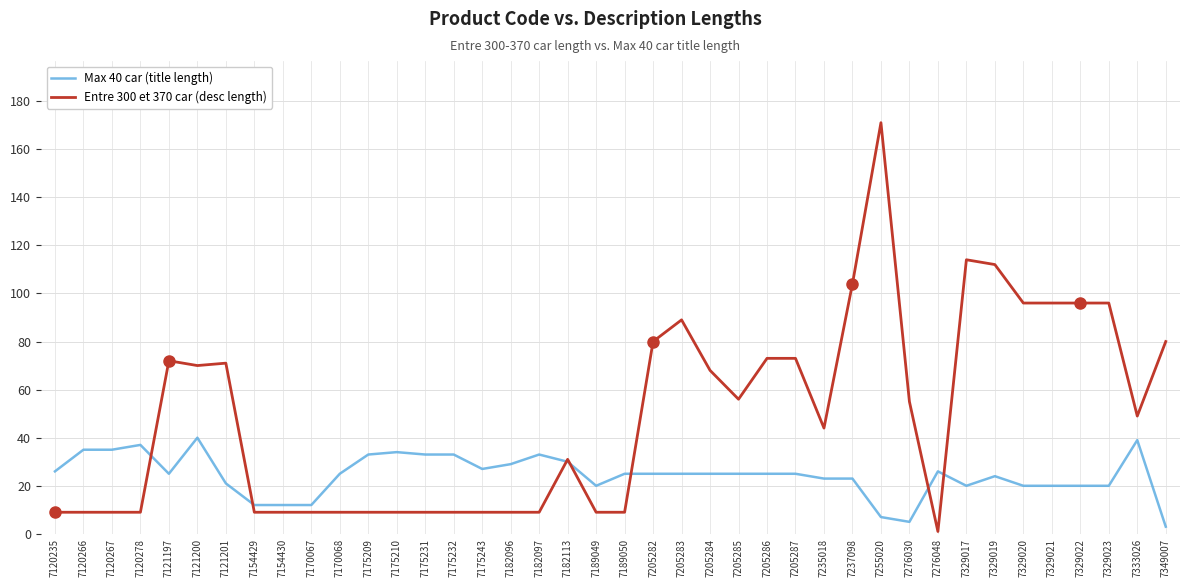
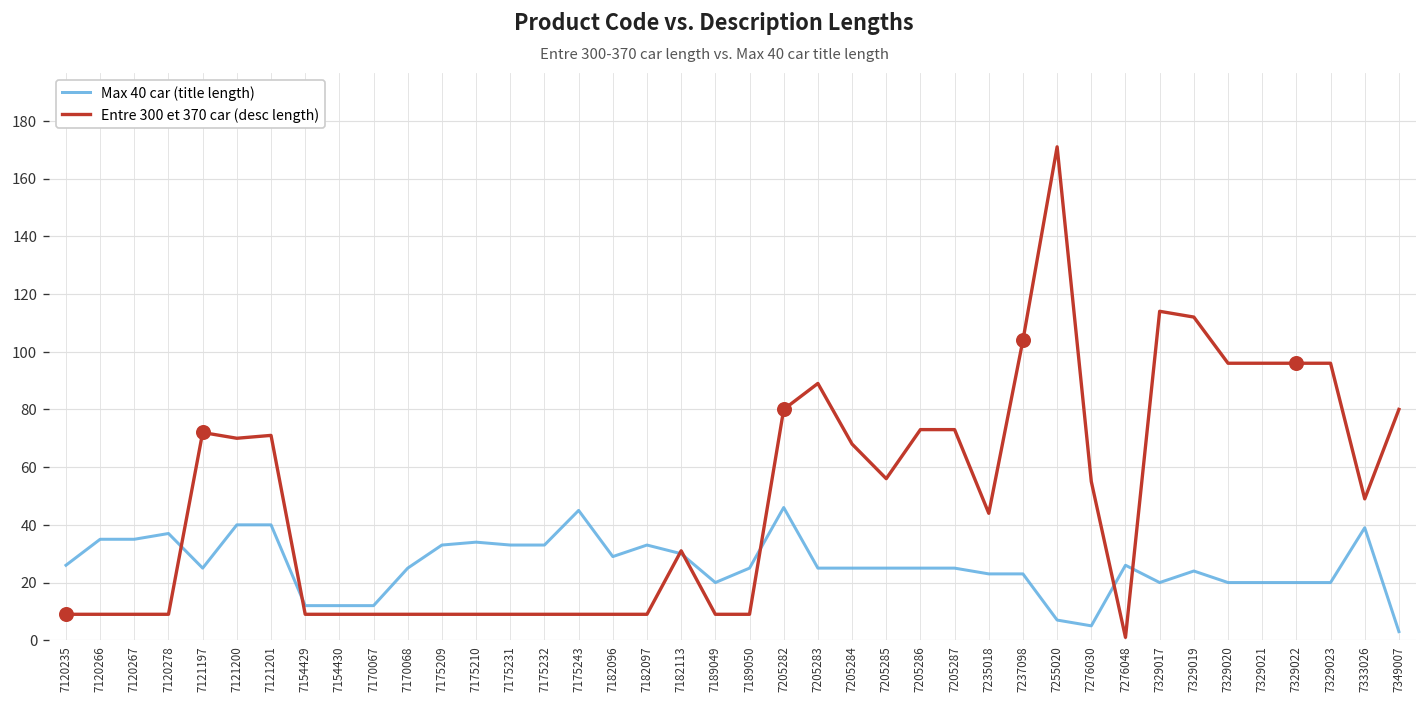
Max 40 car (title length), 7121201: 21 -> 40
Max 40 car (title length), 7175243: 27 -> 45
Max 40 car (title length), 7205282: 25 -> 46
